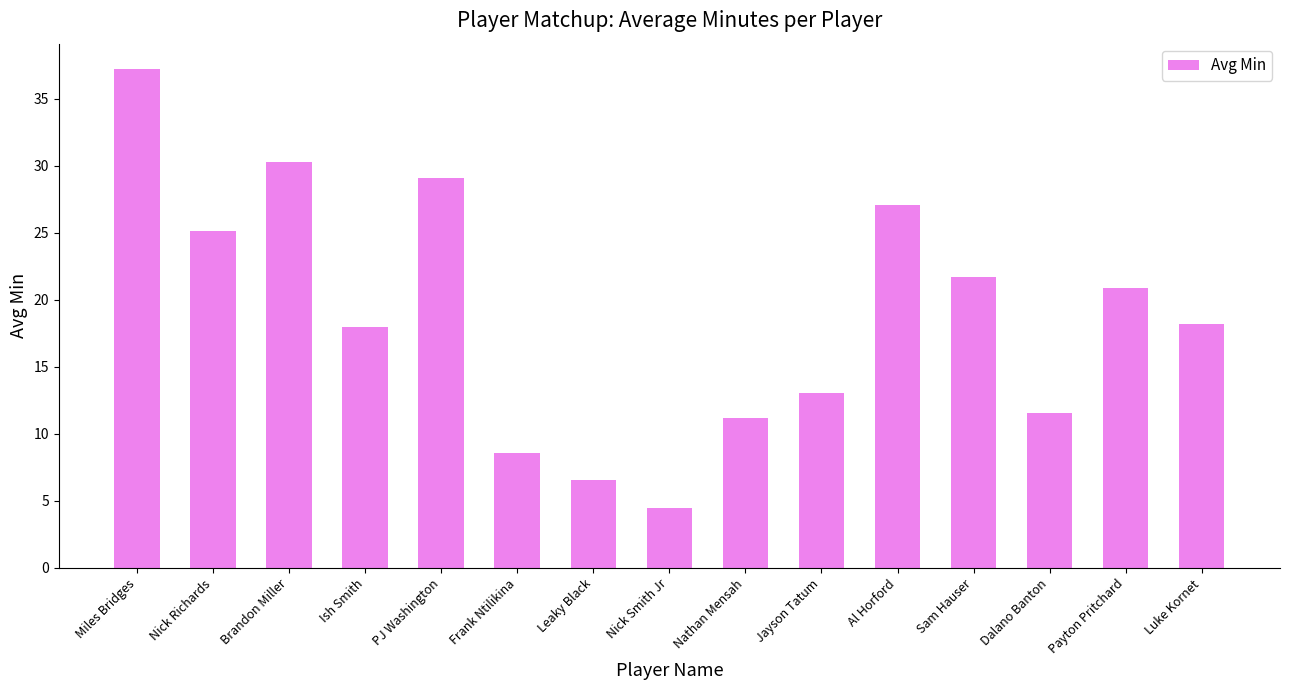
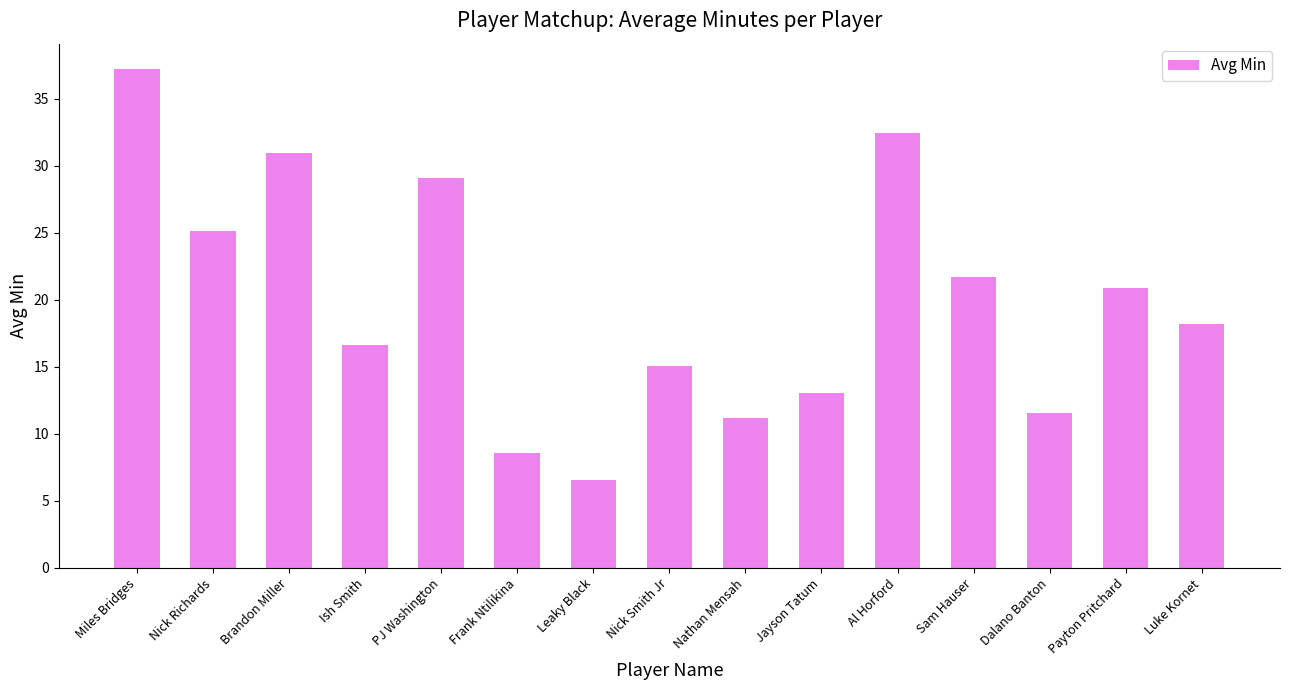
Brandon Miller: 30.3 -> 31.0
Ish Smith: 18.0 -> 16.6
Nick Smith Jr: 4.5 -> 15.0
Al Horford: 27.1 -> 32.4
